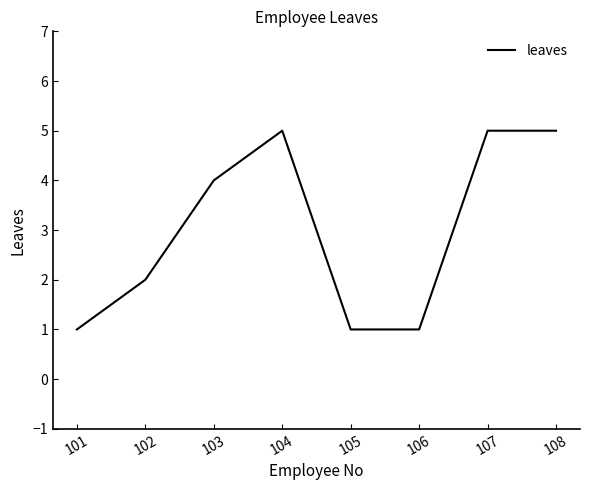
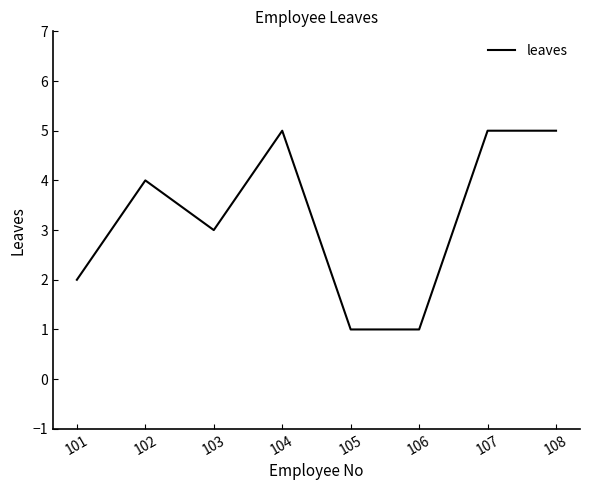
101: 1 -> 2
102: 2 -> 4
103: 4 -> 3
